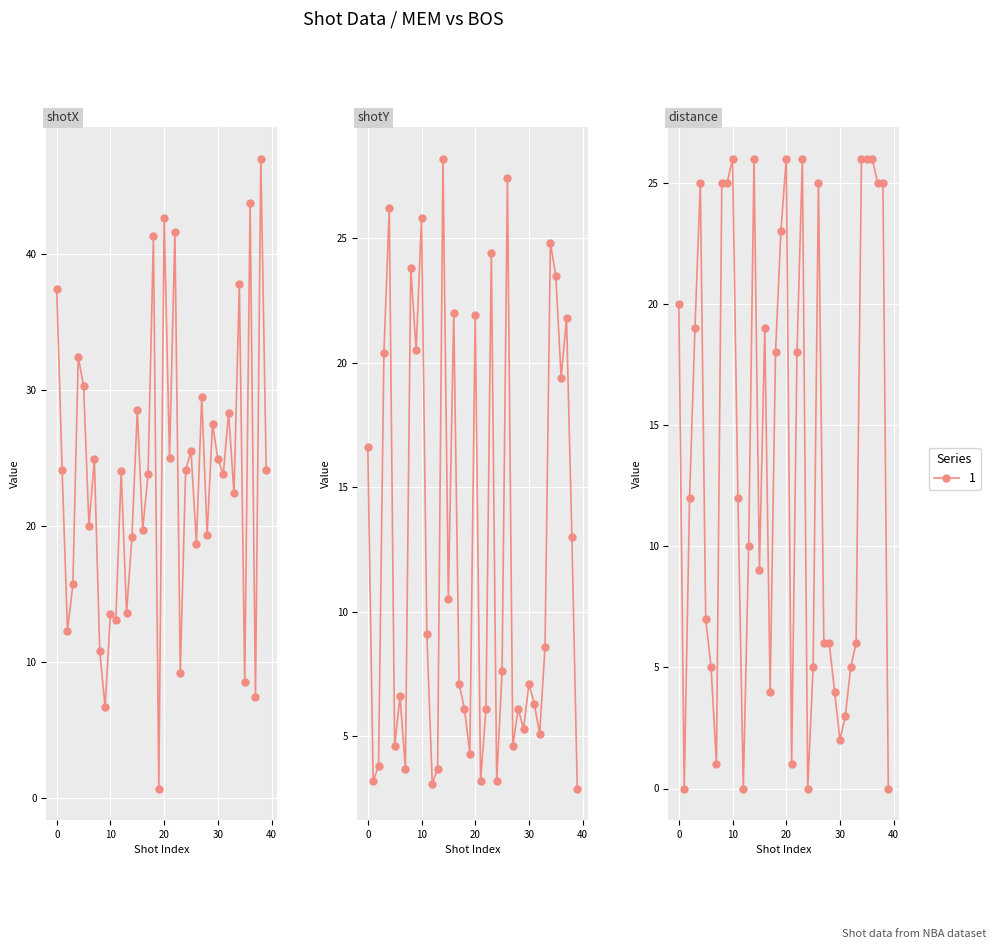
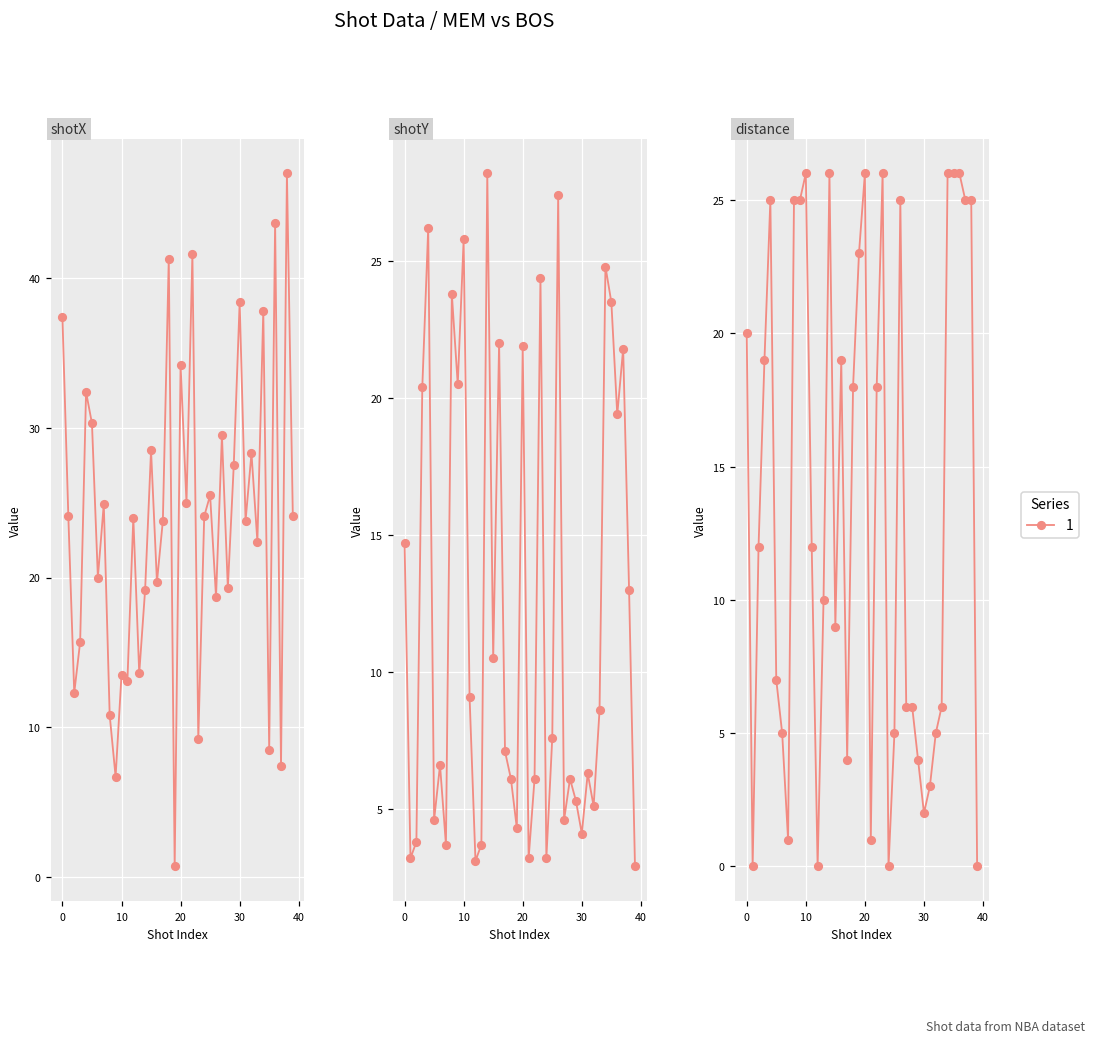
shotX, 20: 42.6 -> 34.2
shotX, 30: 24.9 -> 38.4
shotY, 0: 16.6 -> 14.7
shotY, 30: 7.1 -> 4.1
